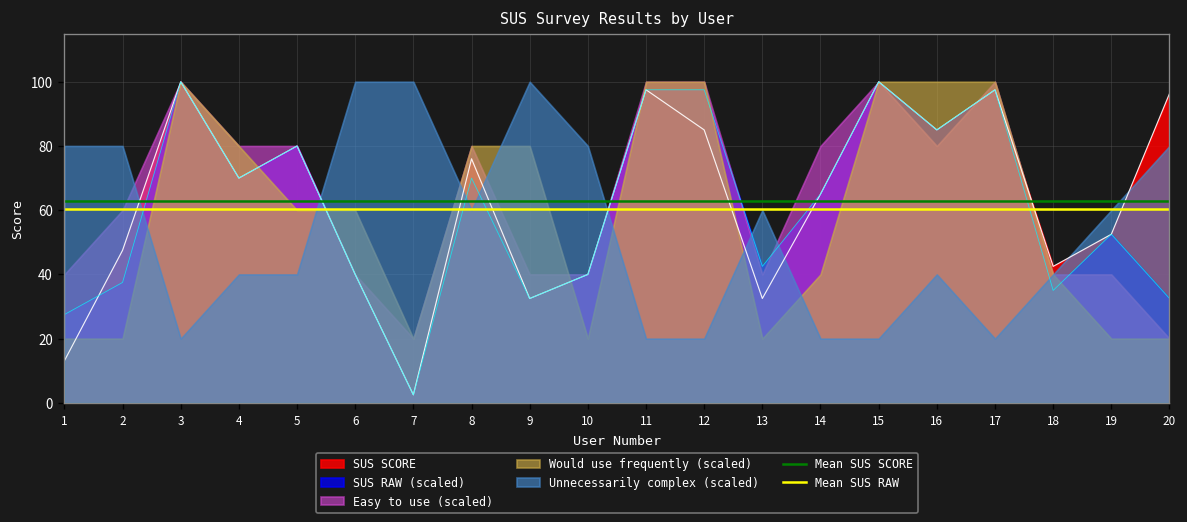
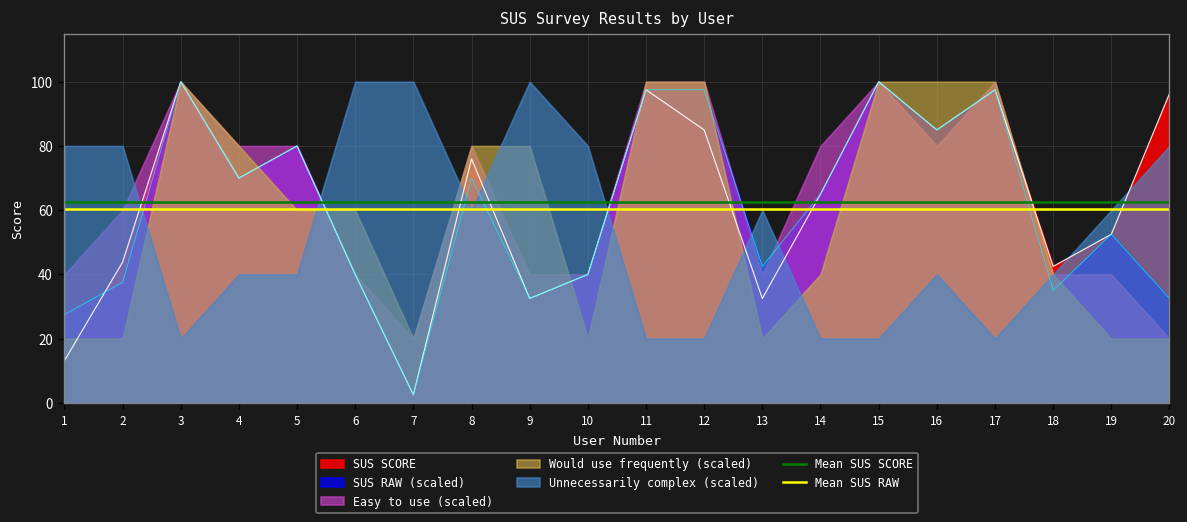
SUS SCORE, 2: 48 -> 44
